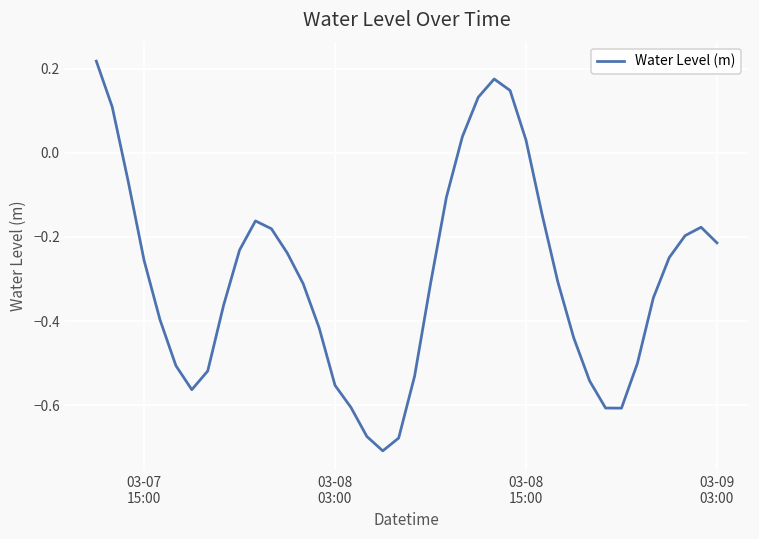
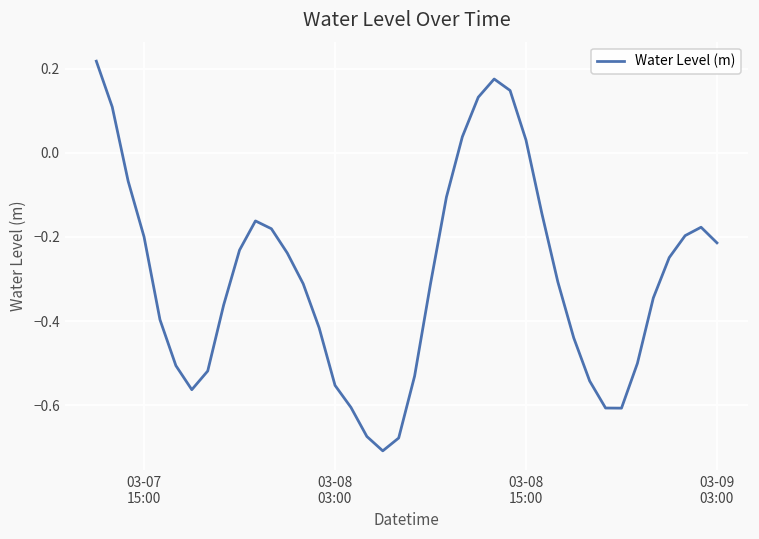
03-07 15:00: -0.26 -> -0.20
